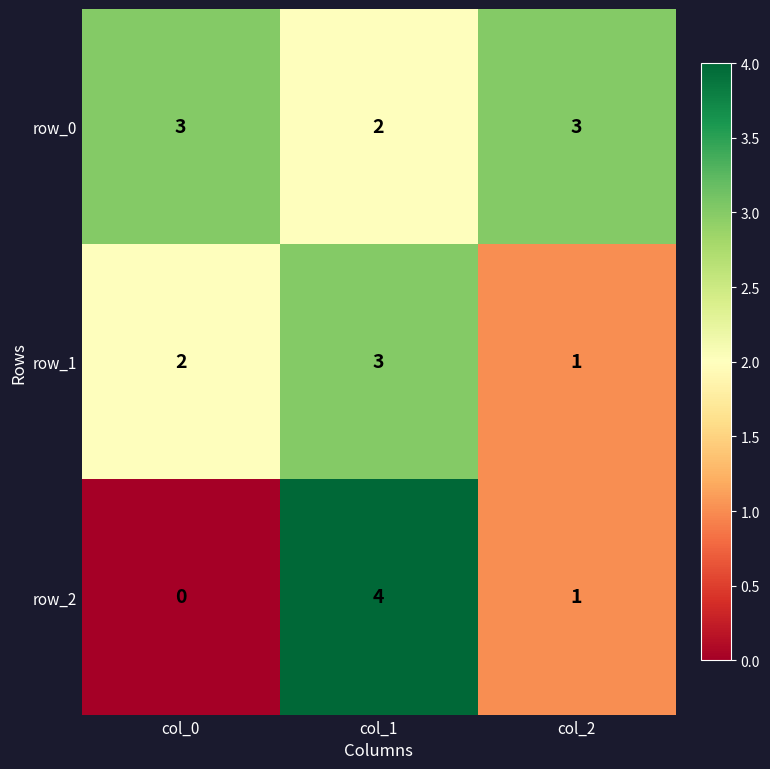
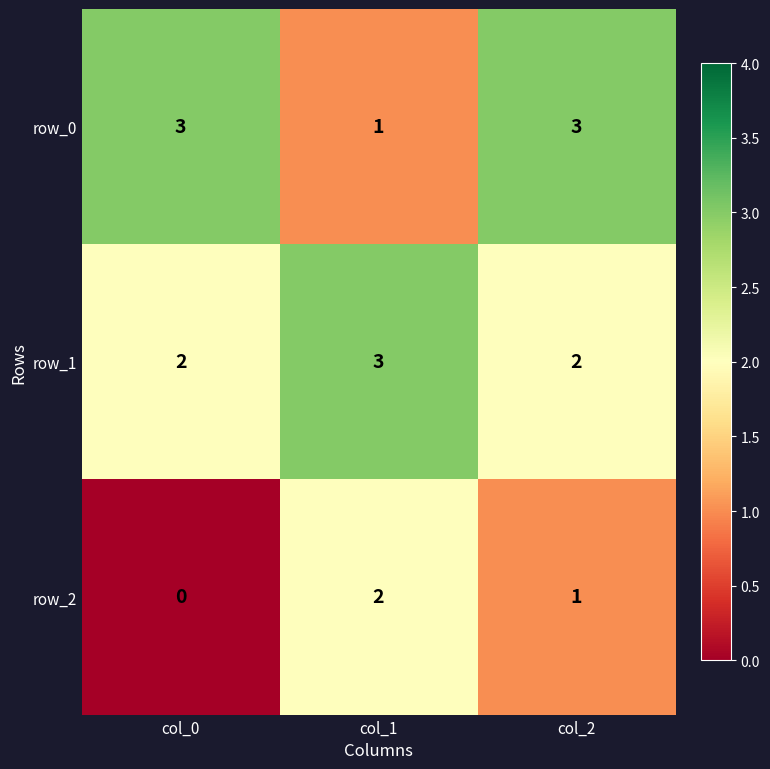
row_0, col_1: 2 -> 1
row_1, col_2: 1 -> 2
row_2, col_1: 4 -> 2
